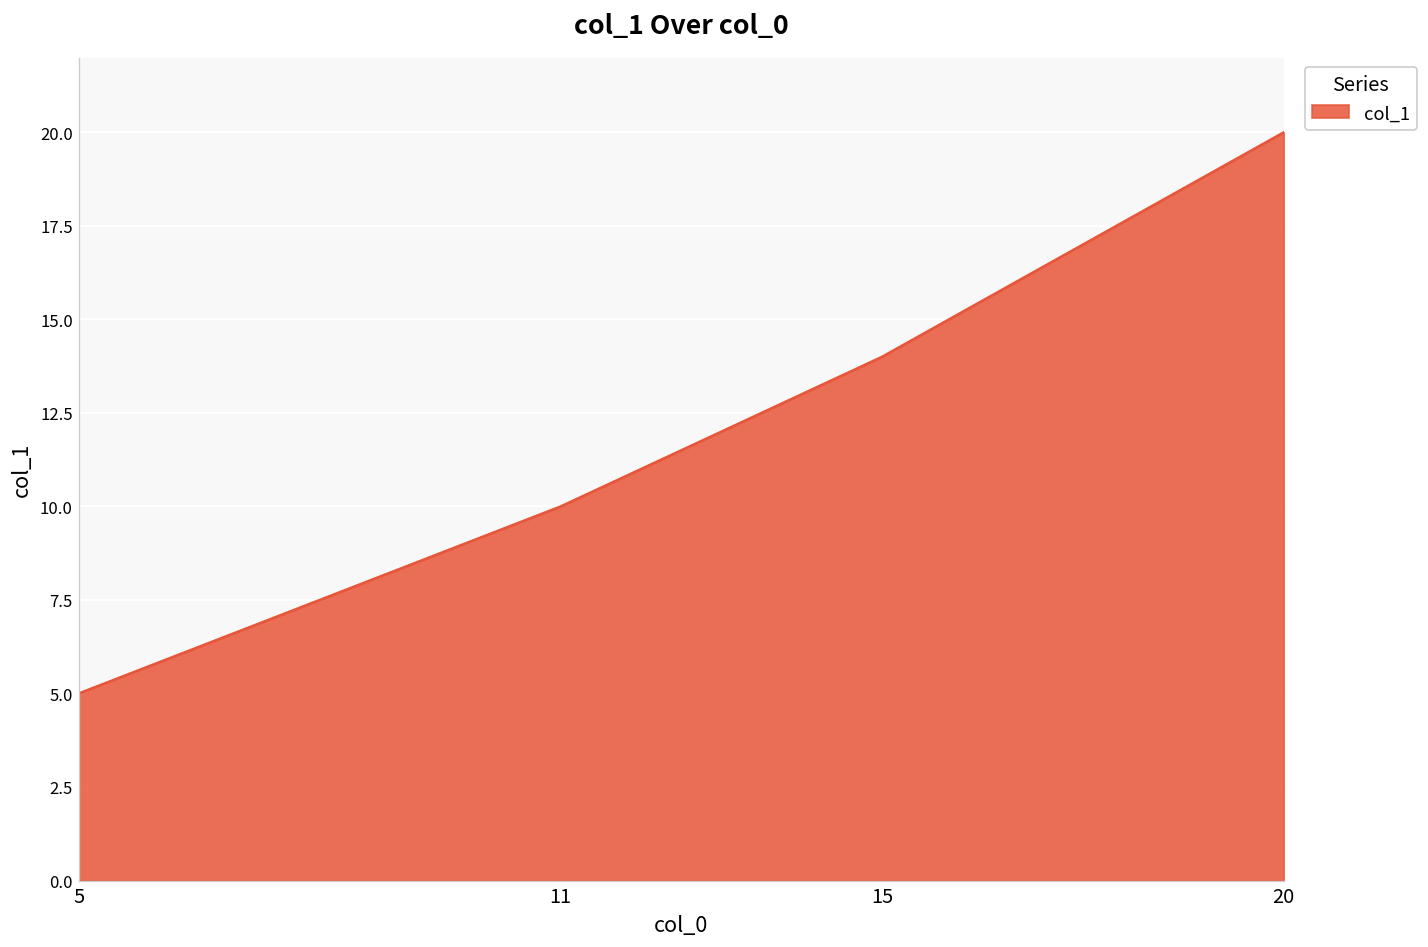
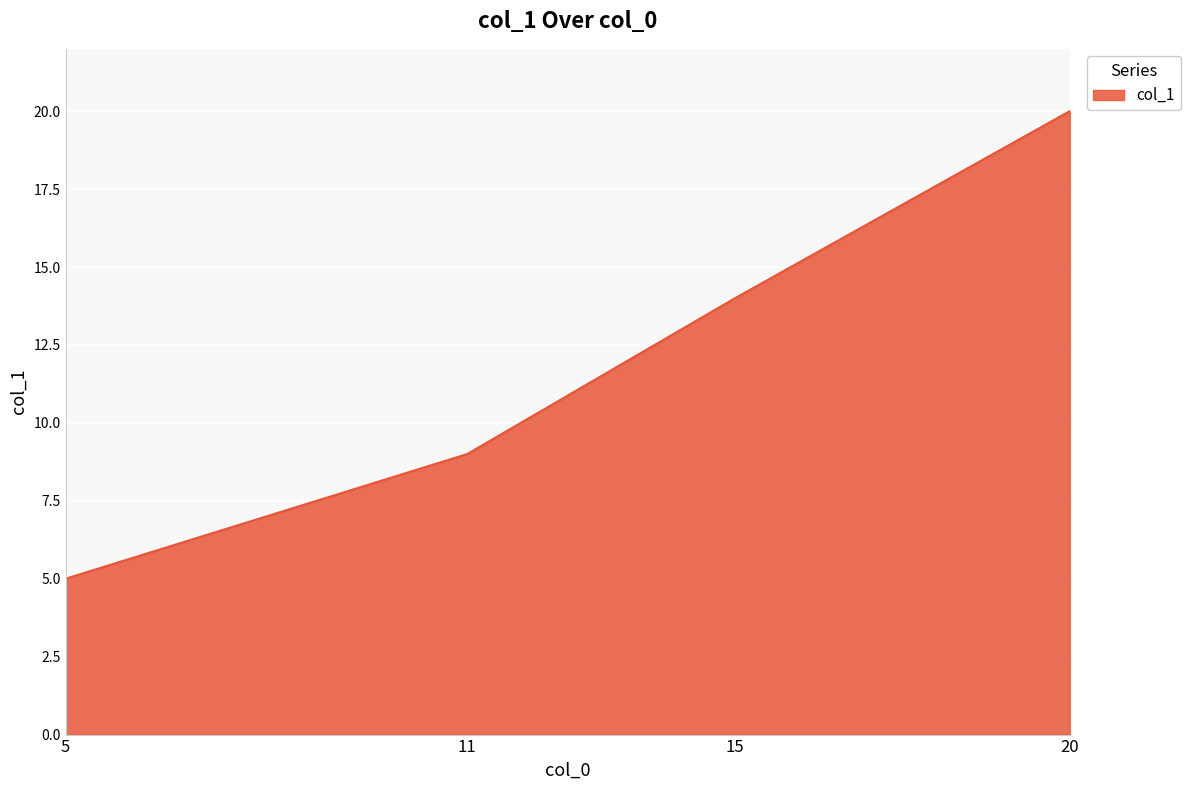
11: 10 -> 9
